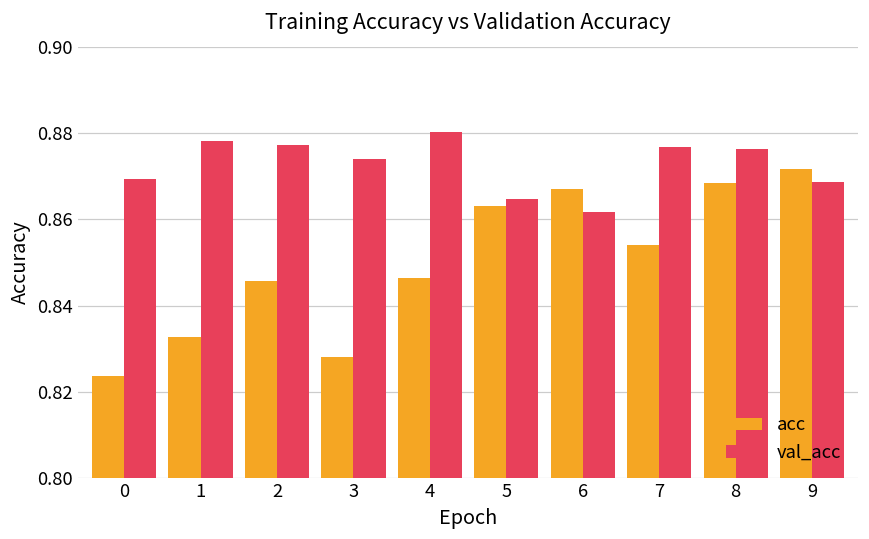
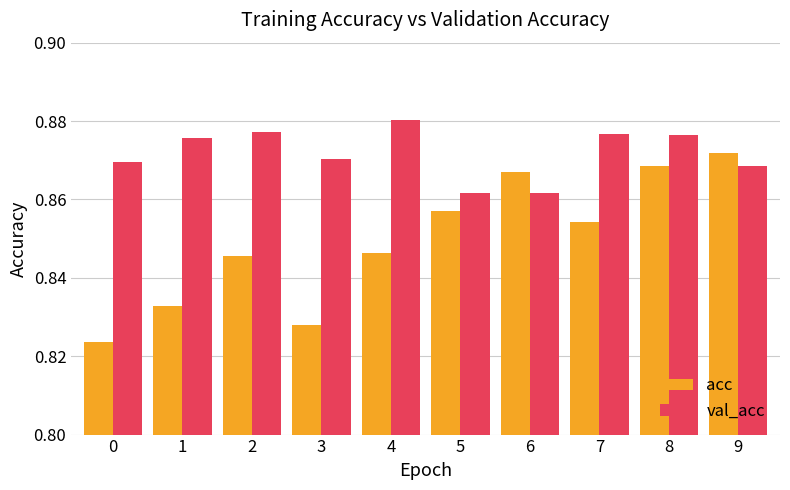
val_acc, 1: 0.878 -> 0.876
val_acc, 3: 0.874 -> 0.870
acc, 5: 0.863 -> 0.857
val_acc, 5: 0.865 -> 0.862
